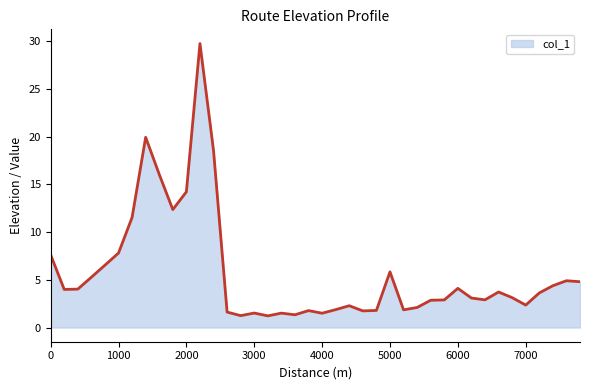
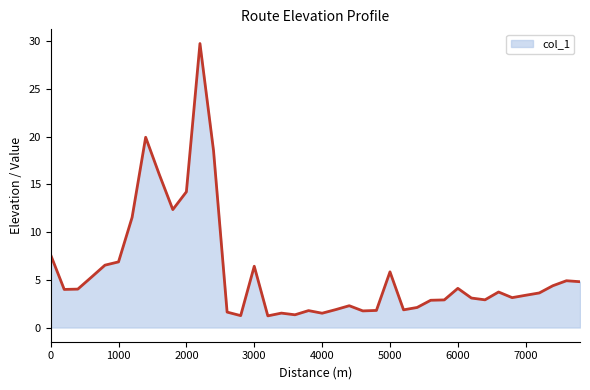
1000: 8 -> 7
3000: 2 -> 6
7000: 2 -> 3
